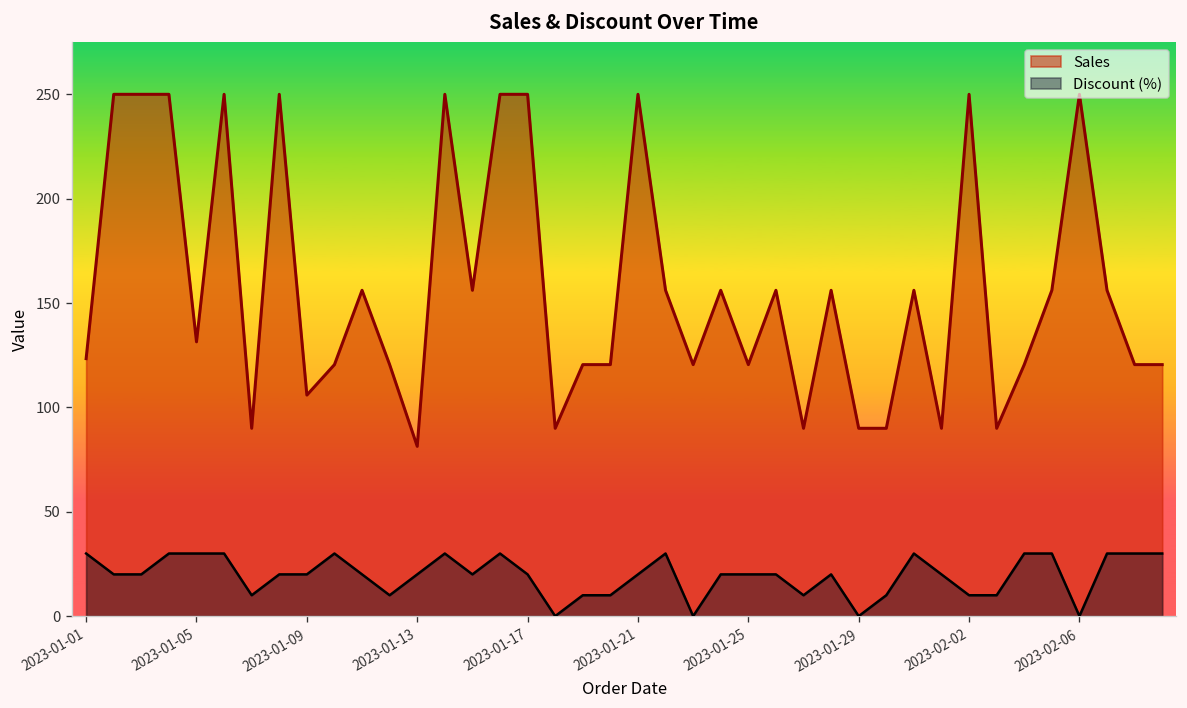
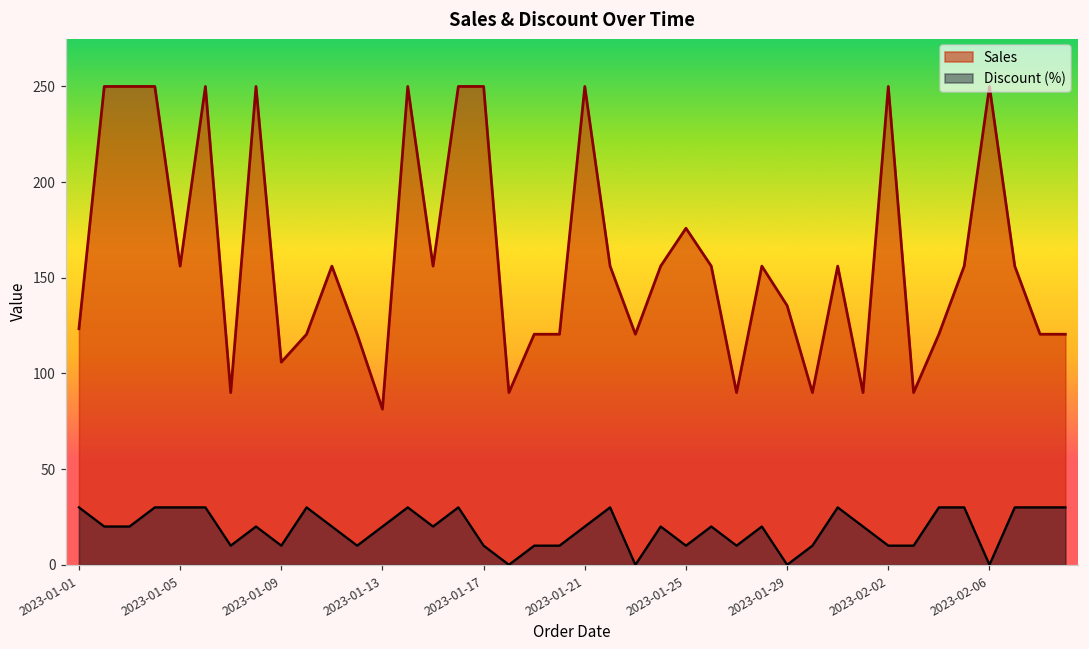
Sales, 2023-01-05: 131 -> 156
Discount (%), 2023-01-09: 20 -> 10
Discount (%), 2023-01-17: 20 -> 10
Sales, 2023-01-25: 121 -> 176
Discount (%), 2023-01-25: 20 -> 10
Sales, 2023-01-29: 90 -> 135
